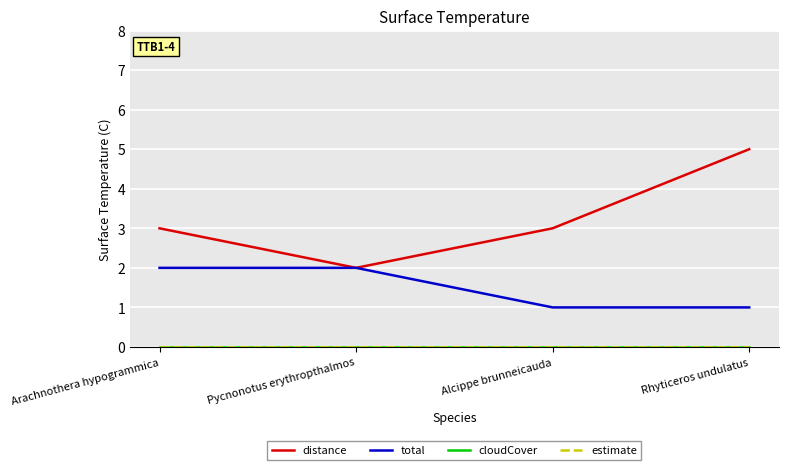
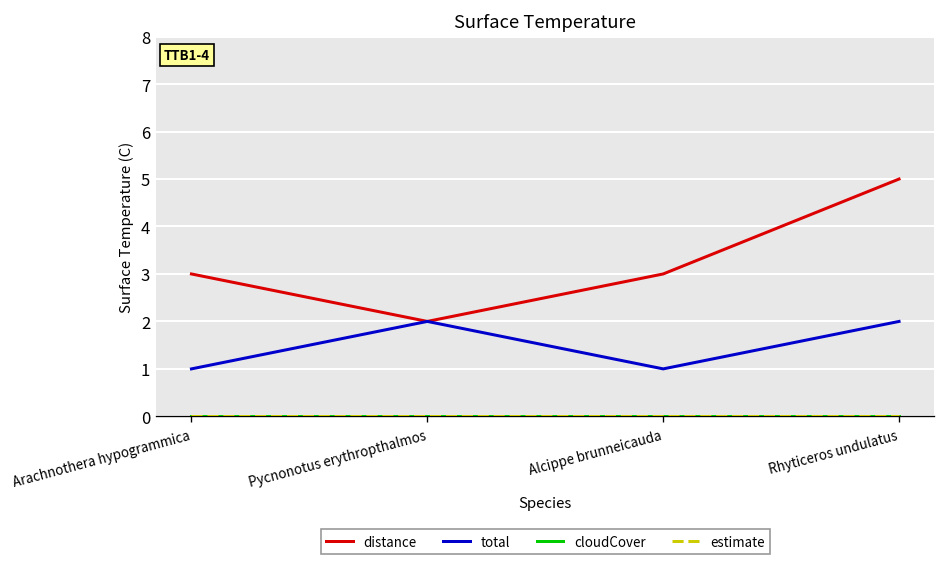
total, Arachnothera hypogrammica: 2 -> 1
total, Rhyticeros undulatus: 1 -> 2
